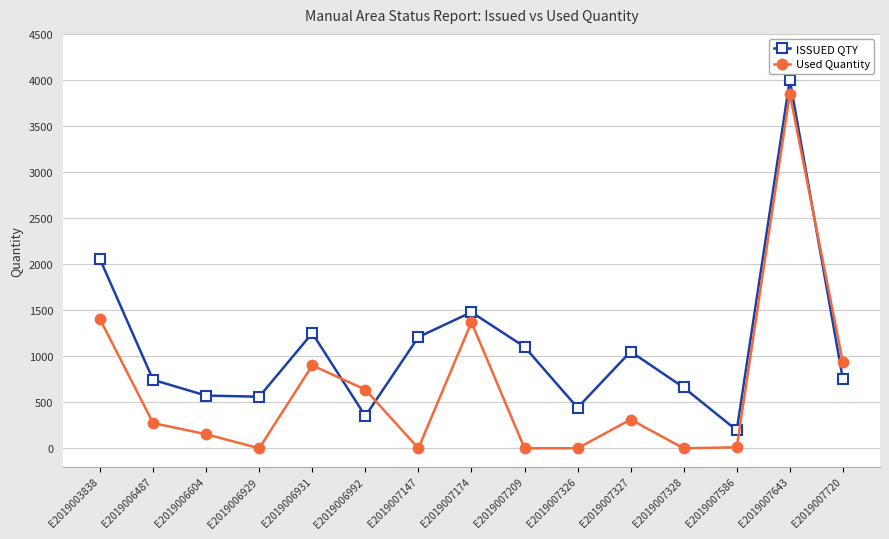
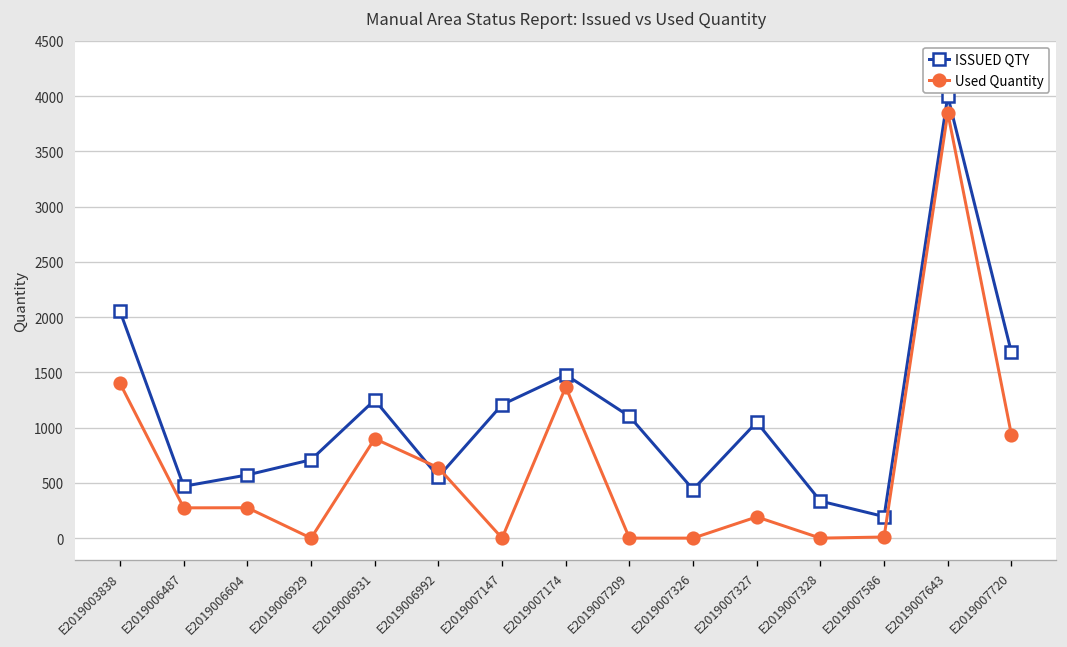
ISSUED QTY, E2019006487: 700 -> 500
Used Quantity, E2019006604: 200 -> 300
ISSUED QTY, E2019006929: 600 -> 700
ISSUED QTY, E2019006992: 400 -> 600
Used Quantity, E2019007327: 300 -> 200
ISSUED QTY, E2019007328: 700 -> 300
ISSUED QTY, E2019007720: 800 -> 1700
